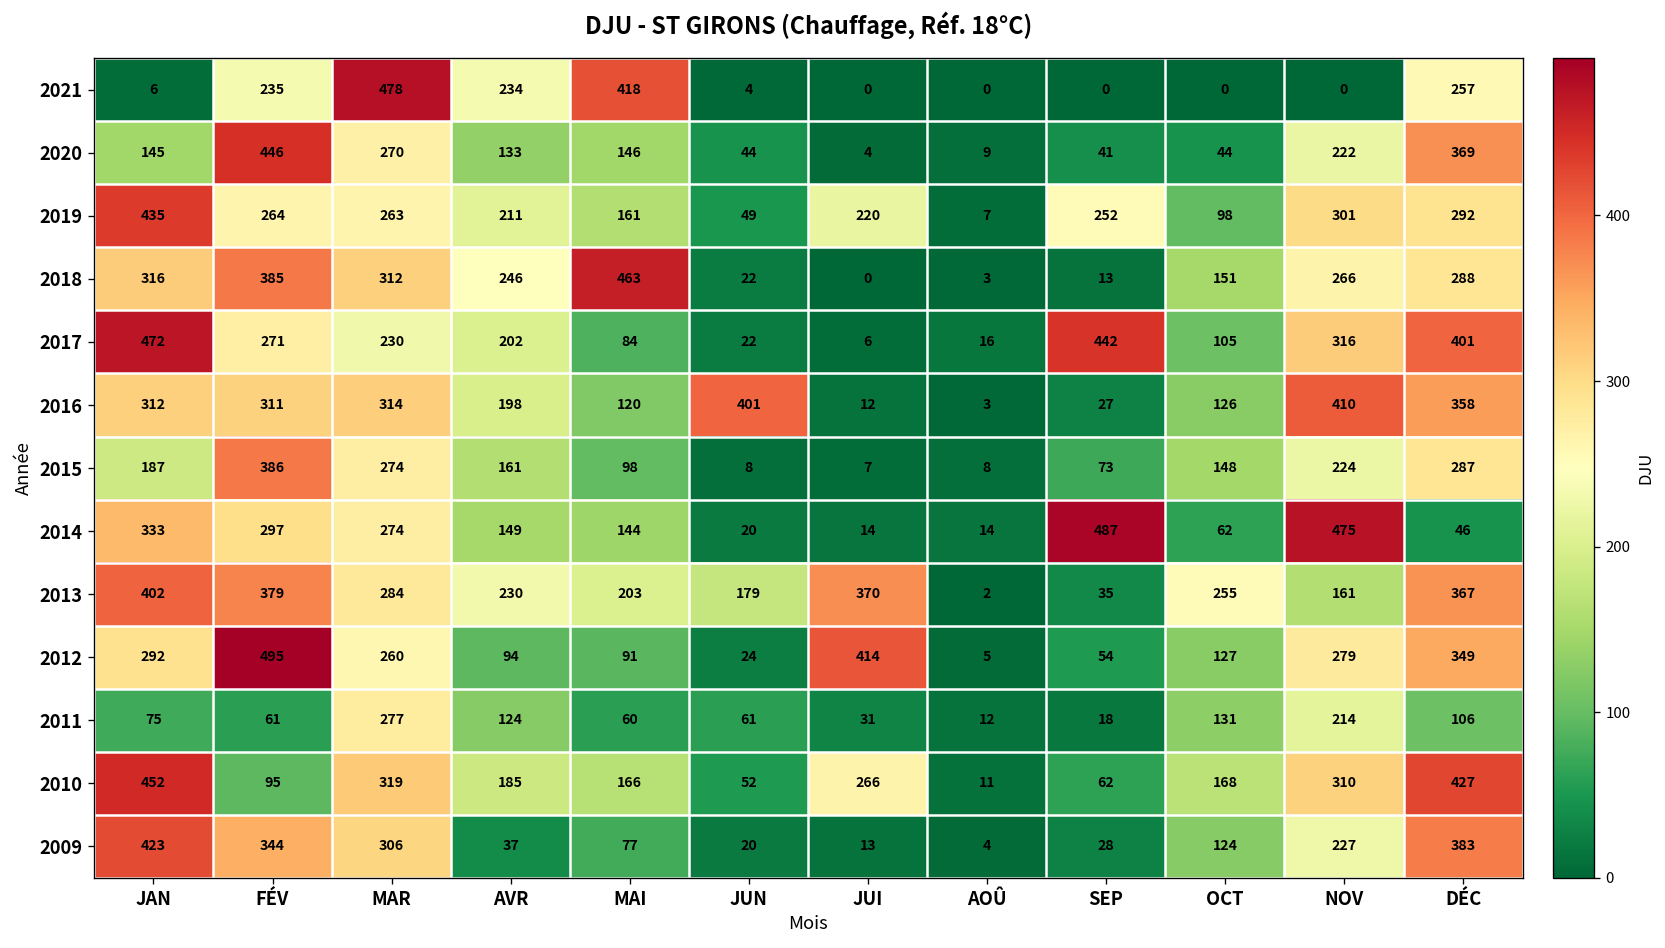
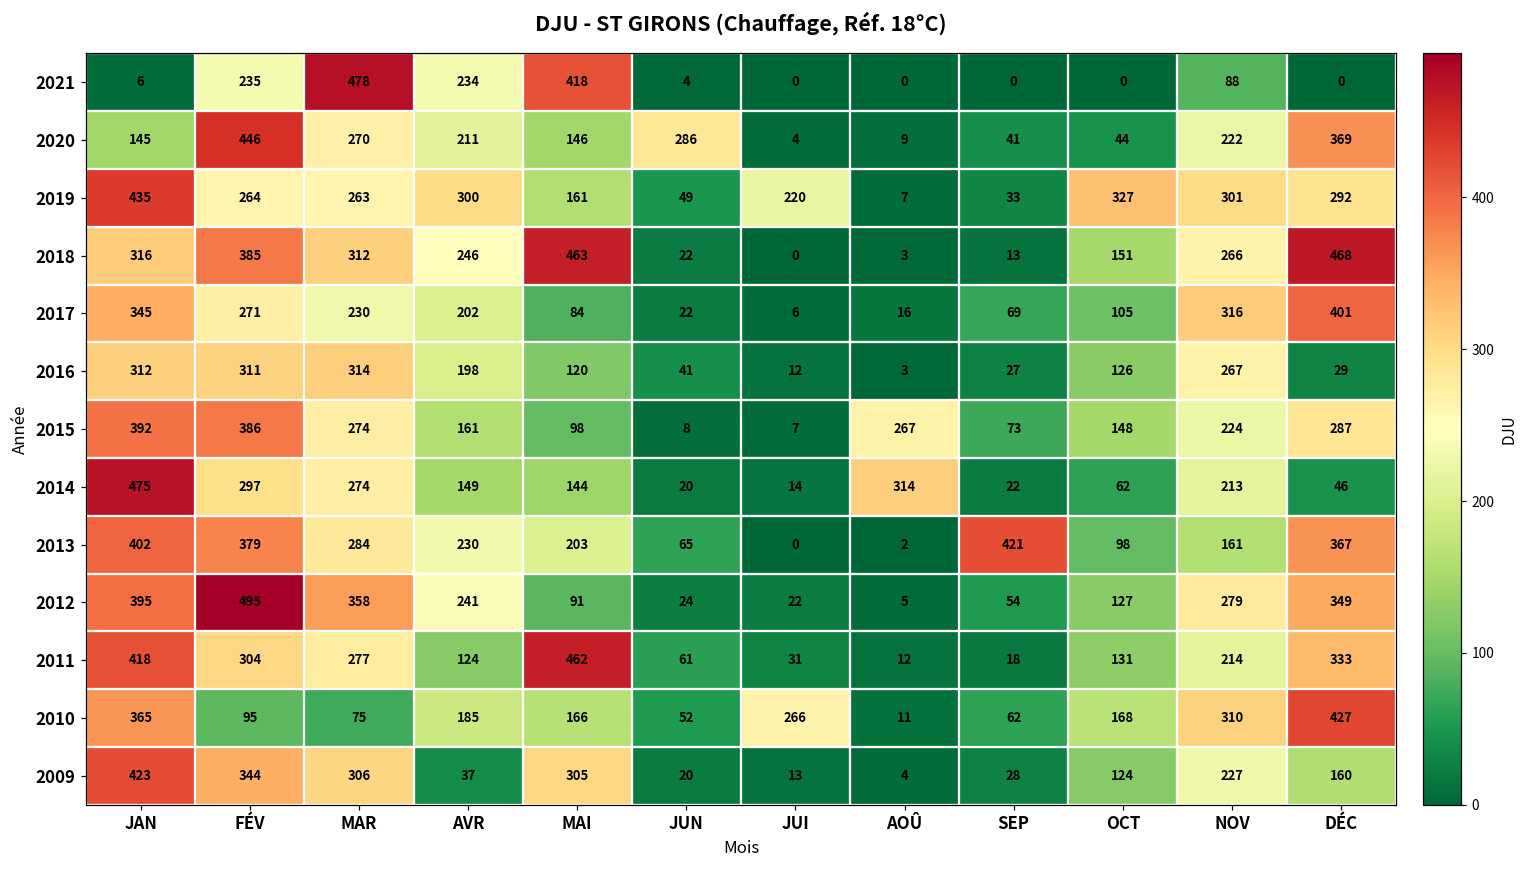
2021, NOV: 0 -> 88
2021, DÉC: 257 -> 0
2020, AVR: 133 -> 211
2020, JUN: 44 -> 286
2019, AVR: 211 -> 300
2019, SEP: 252 -> 33
2019, OCT: 98 -> 327
2018, DÉC: 288 -> 468
2017, JAN: 472 -> 345
2017, SEP: 442 -> 69
2016, JUN: 401 -> 41
2016, NOV: 410 -> 267
2016, DÉC: 358 -> 29
2015, JAN: 187 -> 392
2015, AOÛ: 8 -> 267
2014, JAN: 333 -> 475
2014, AOÛ: 14 -> 314
2014, SEP: 487 -> 22
2014, NOV: 475 -> 213
2013, JUN: 179 -> 65
2013, JUI: 370 -> 0
2013, SEP: 35 -> 421
2013, OCT: 255 -> 98
2012, JAN: 292 -> 395
2012, MAR: 260 -> 358
2012, AVR: 94 -> 241
2012, JUI: 414 -> 22
2011, JAN: 75 -> 418
2011, FÉV: 61 -> 304
2011, MAI: 60 -> 462
2011, DÉC: 106 -> 333
2010, JAN: 452 -> 365
2010, MAR: 319 -> 75
2009, MAI: 77 -> 305
2009, DÉC: 383 -> 160
